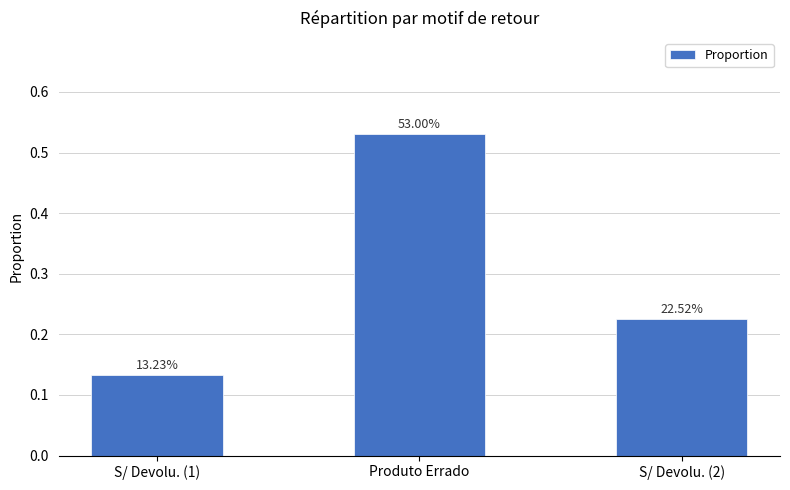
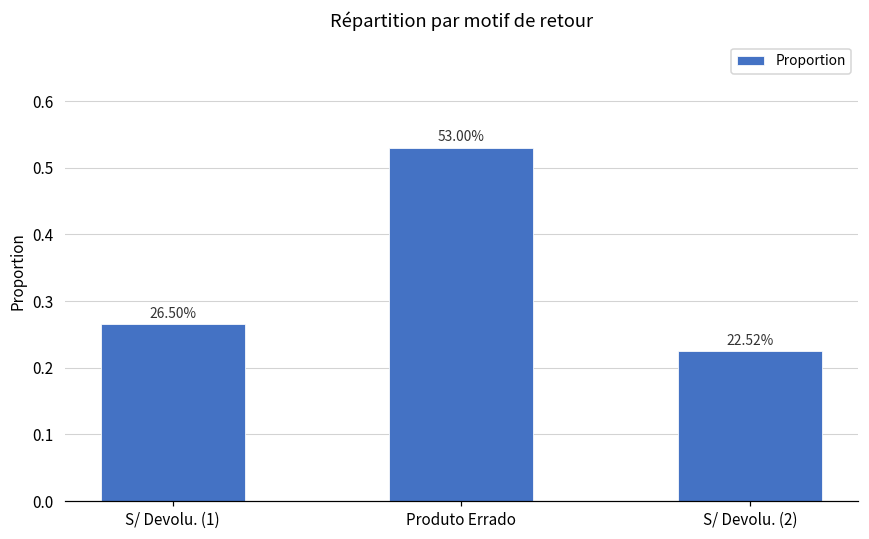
S/ Devolu. (1): 13.23% -> 26.50%
